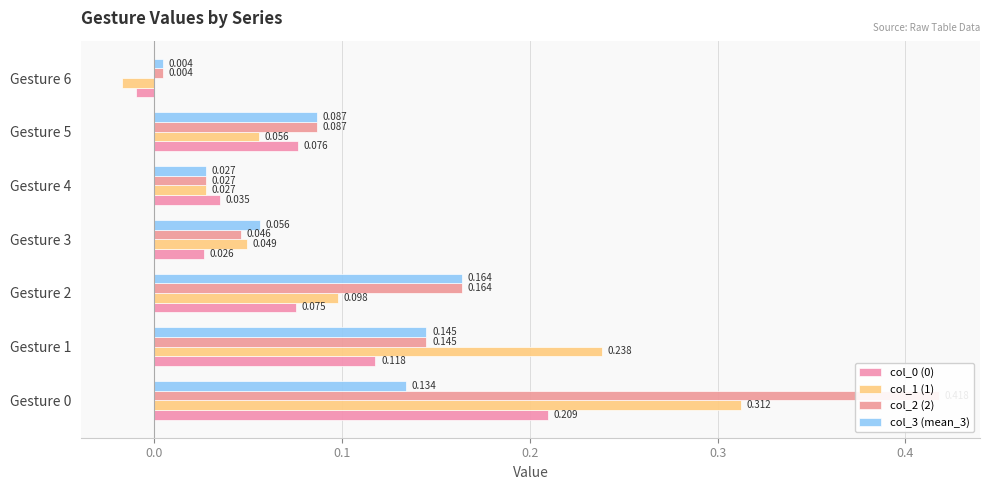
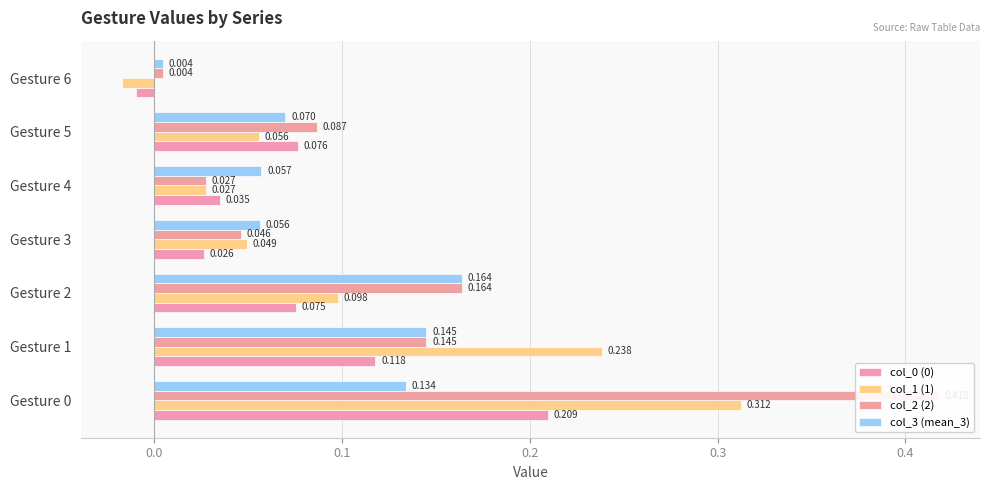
col_3 (mean_3), Gesture 5: 0.087 -> 0.070
col_3 (mean_3), Gesture 4: 0.027 -> 0.057
